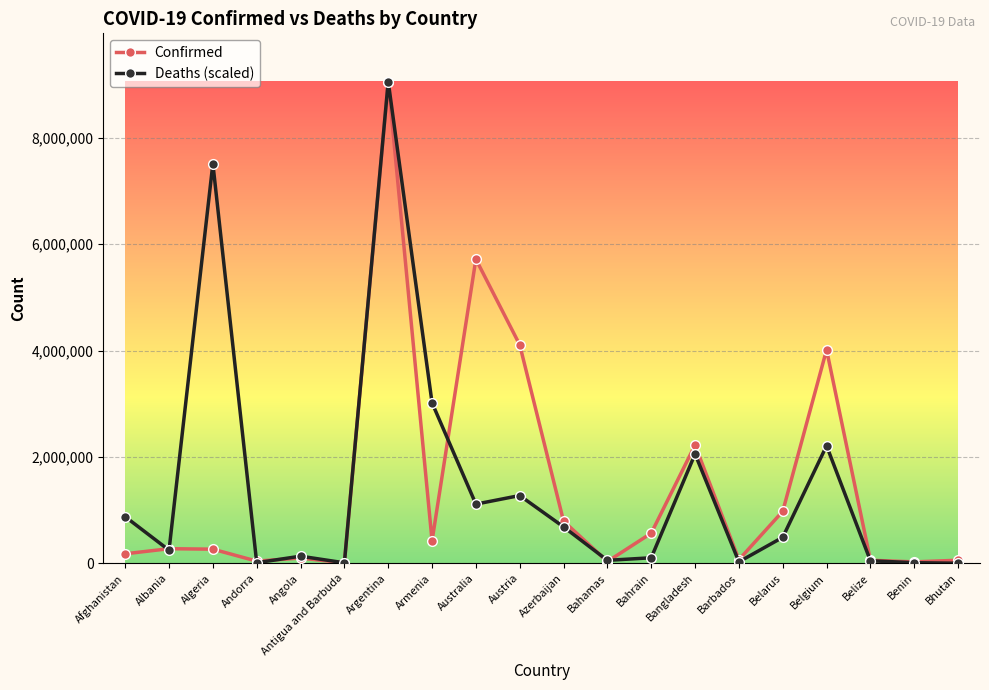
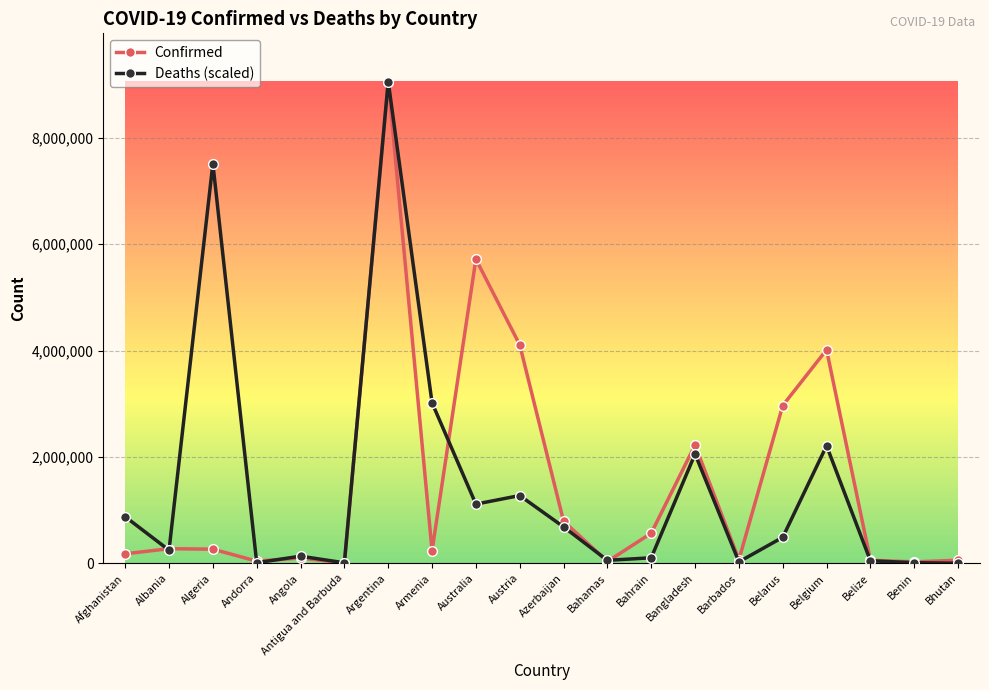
Confirmed, Armenia: 400,000 -> 200,000
Confirmed, Belarus: 1,000,000 -> 3,000,000
